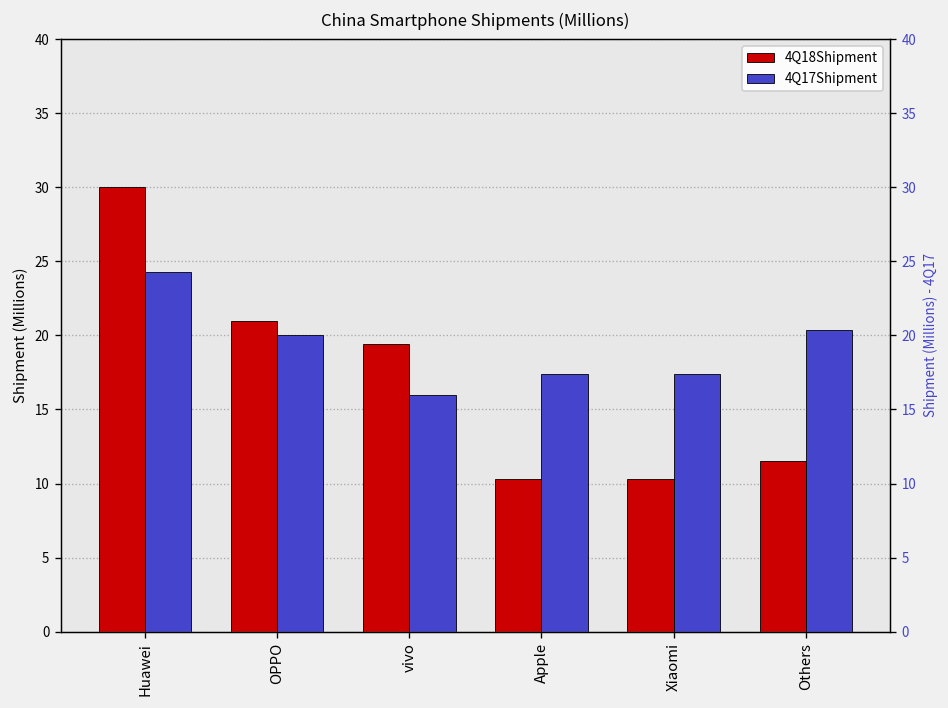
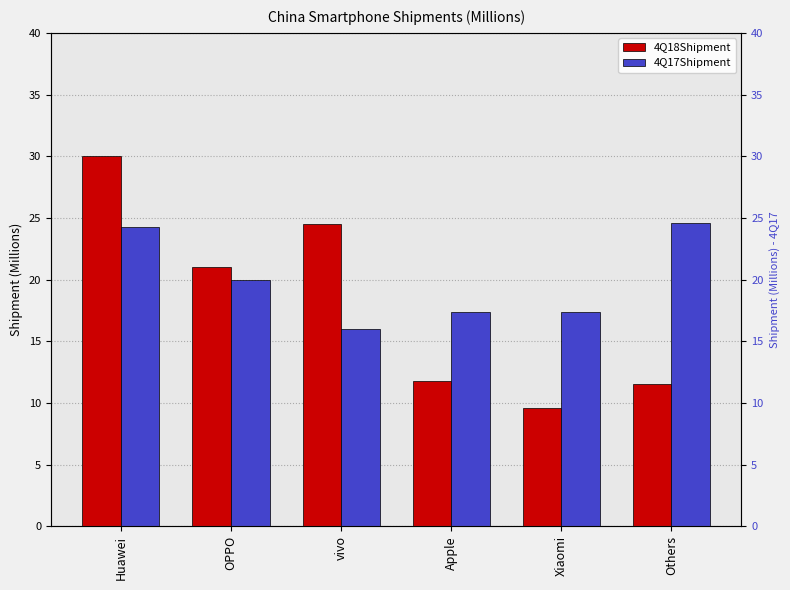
4Q18Shipment, vivo: 19.4 -> 24.5
4Q18Shipment, Apple: 10.3 -> 11.8
4Q18Shipment, Xiaomi: 10.3 -> 9.6
4Q17Shipment, Others: 20.4 -> 24.6
